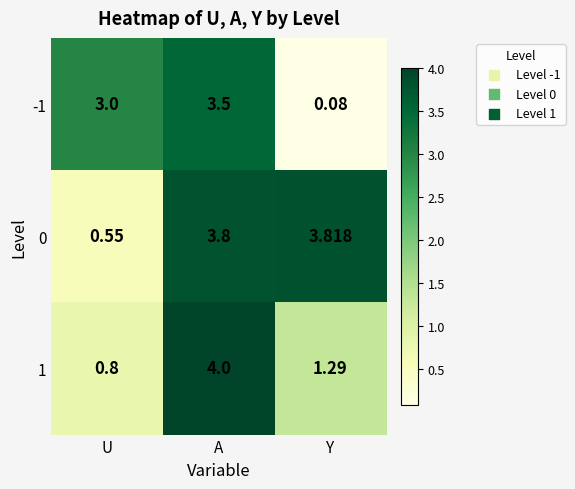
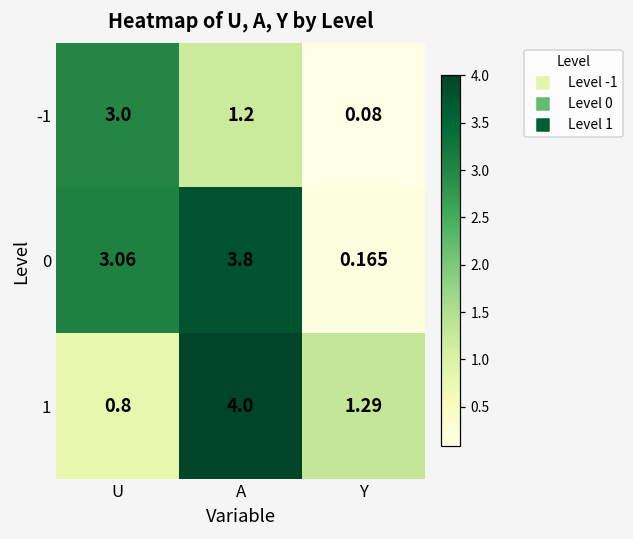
-1, A: 3.5 -> 1.2
0, U: 0.55 -> 3.06
0, Y: 3.818 -> 0.165
